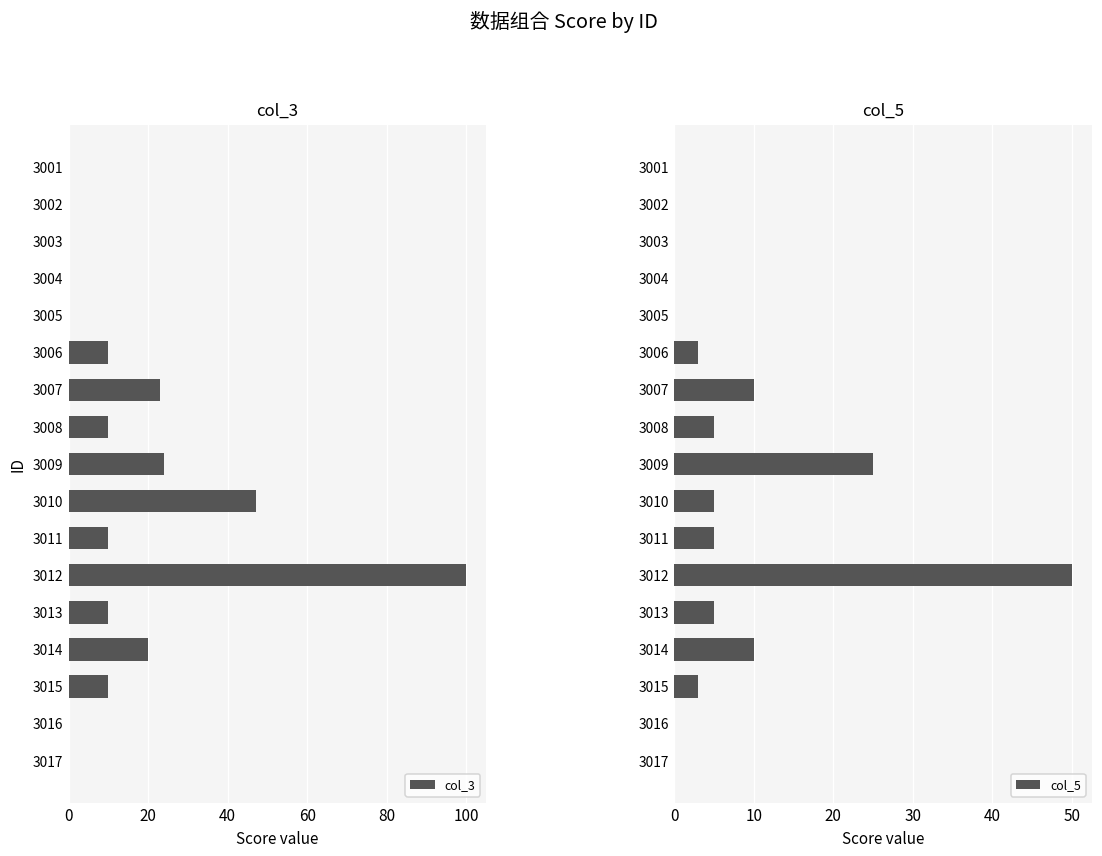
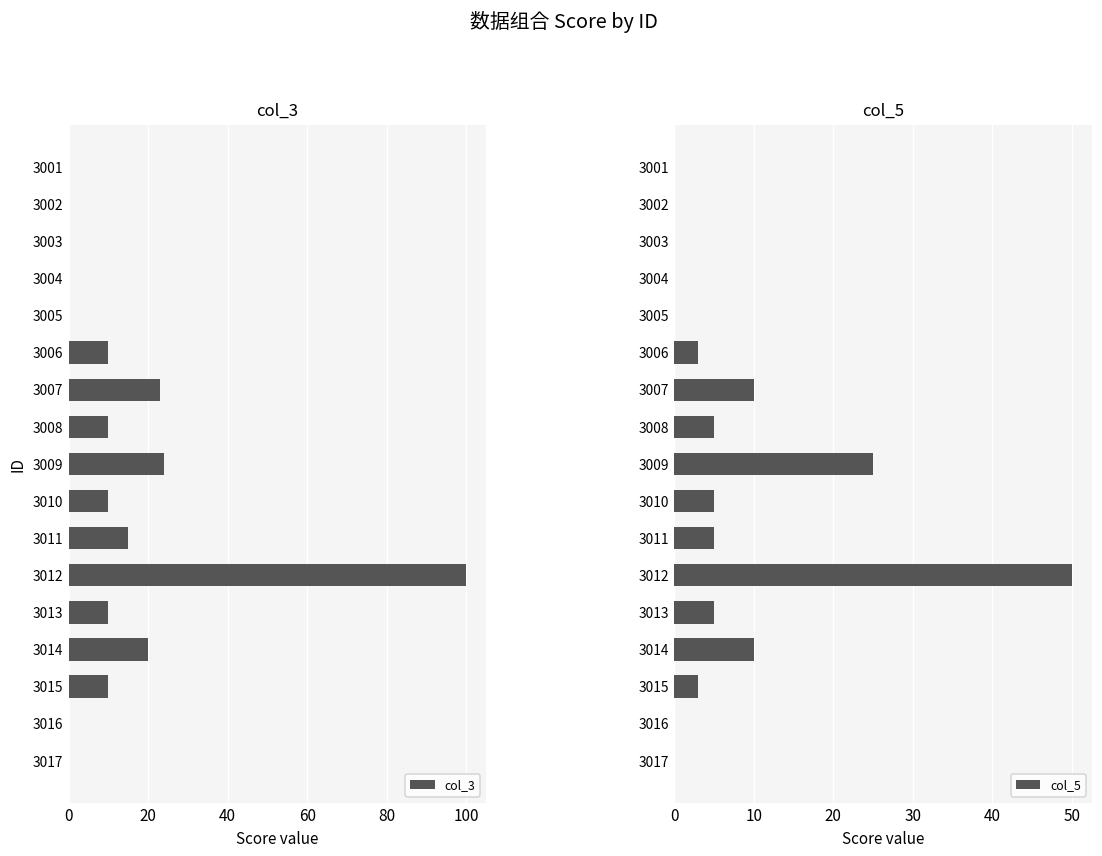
col_3, 3010: 47 -> 10
col_3, 3011: 10 -> 15
